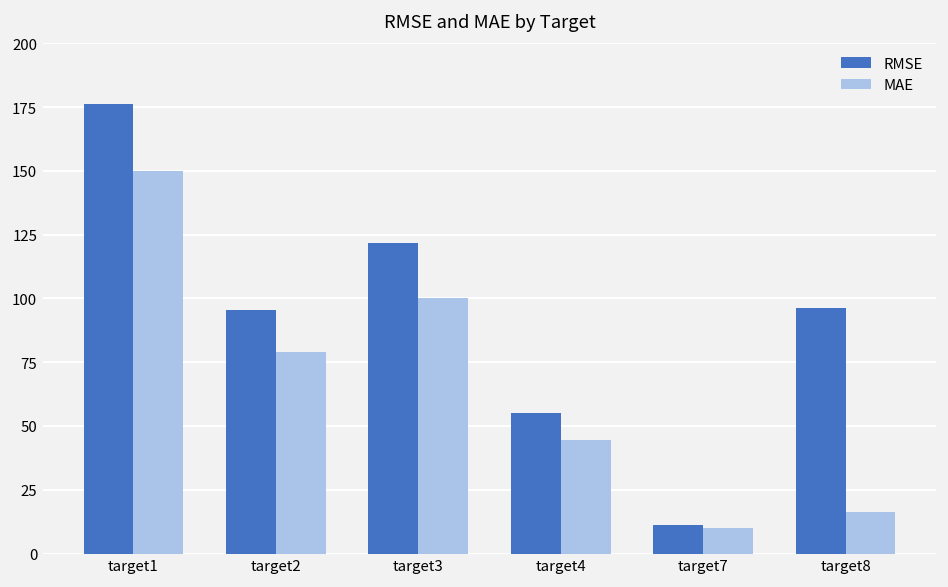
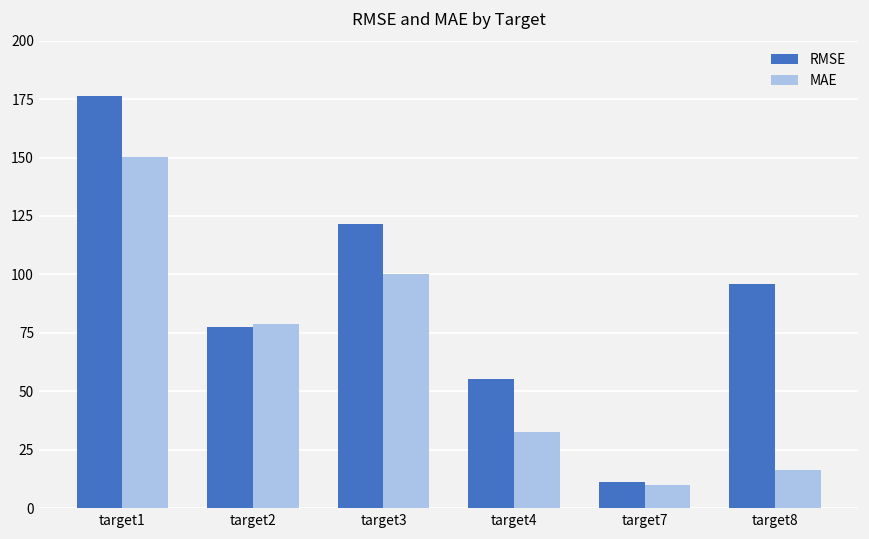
RMSE, target2: 96 -> 77
MAE, target4: 45 -> 33
